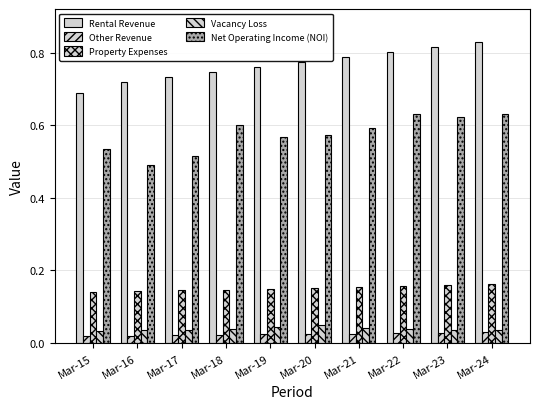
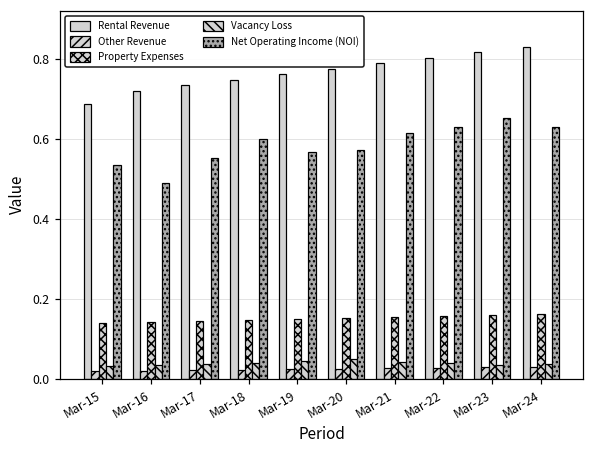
Net Operating Income (NOI), Mar-17: 0.51 -> 0.55
Net Operating Income (NOI), Mar-21: 0.59 -> 0.61
Net Operating Income (NOI), Mar-23: 0.62 -> 0.65
